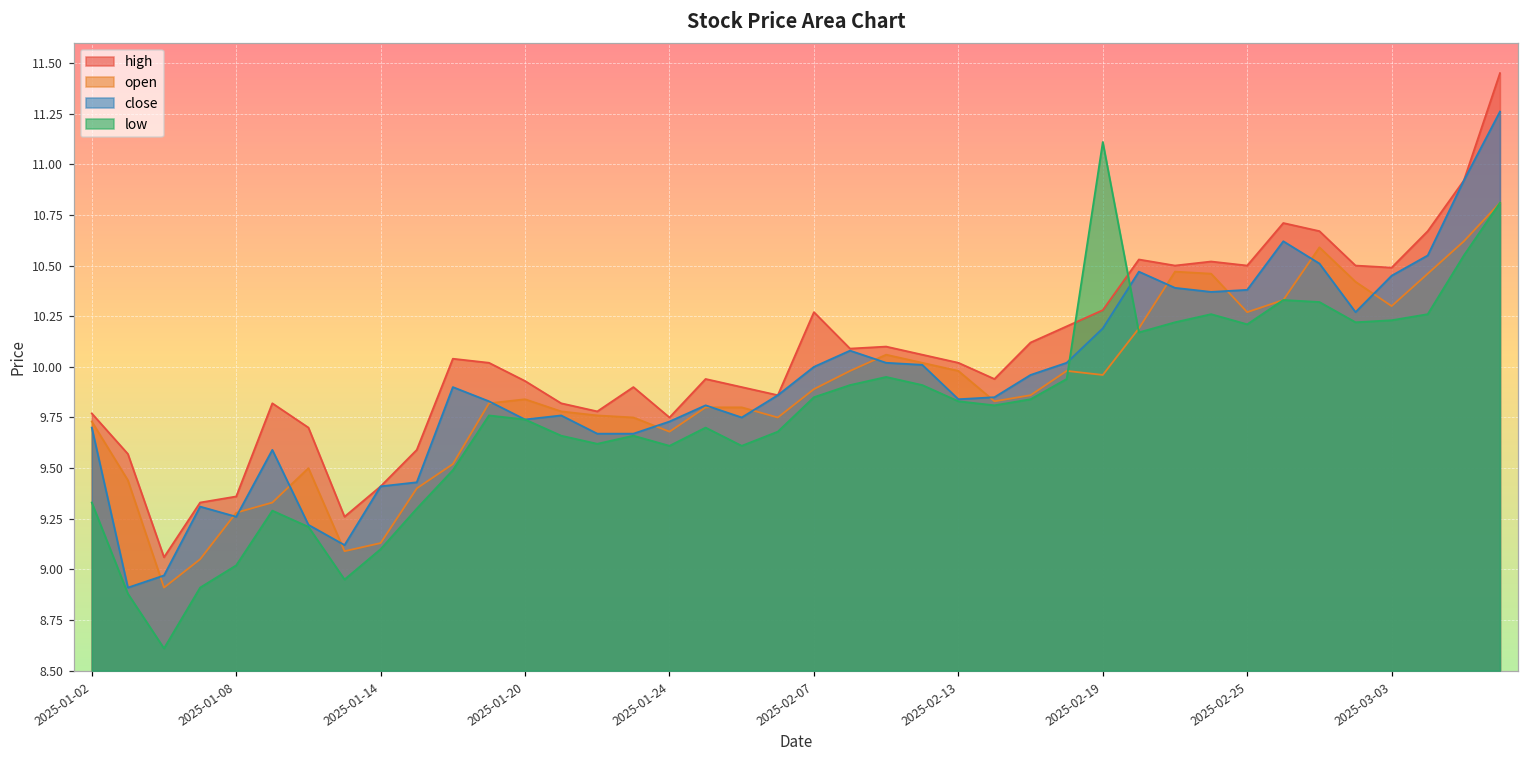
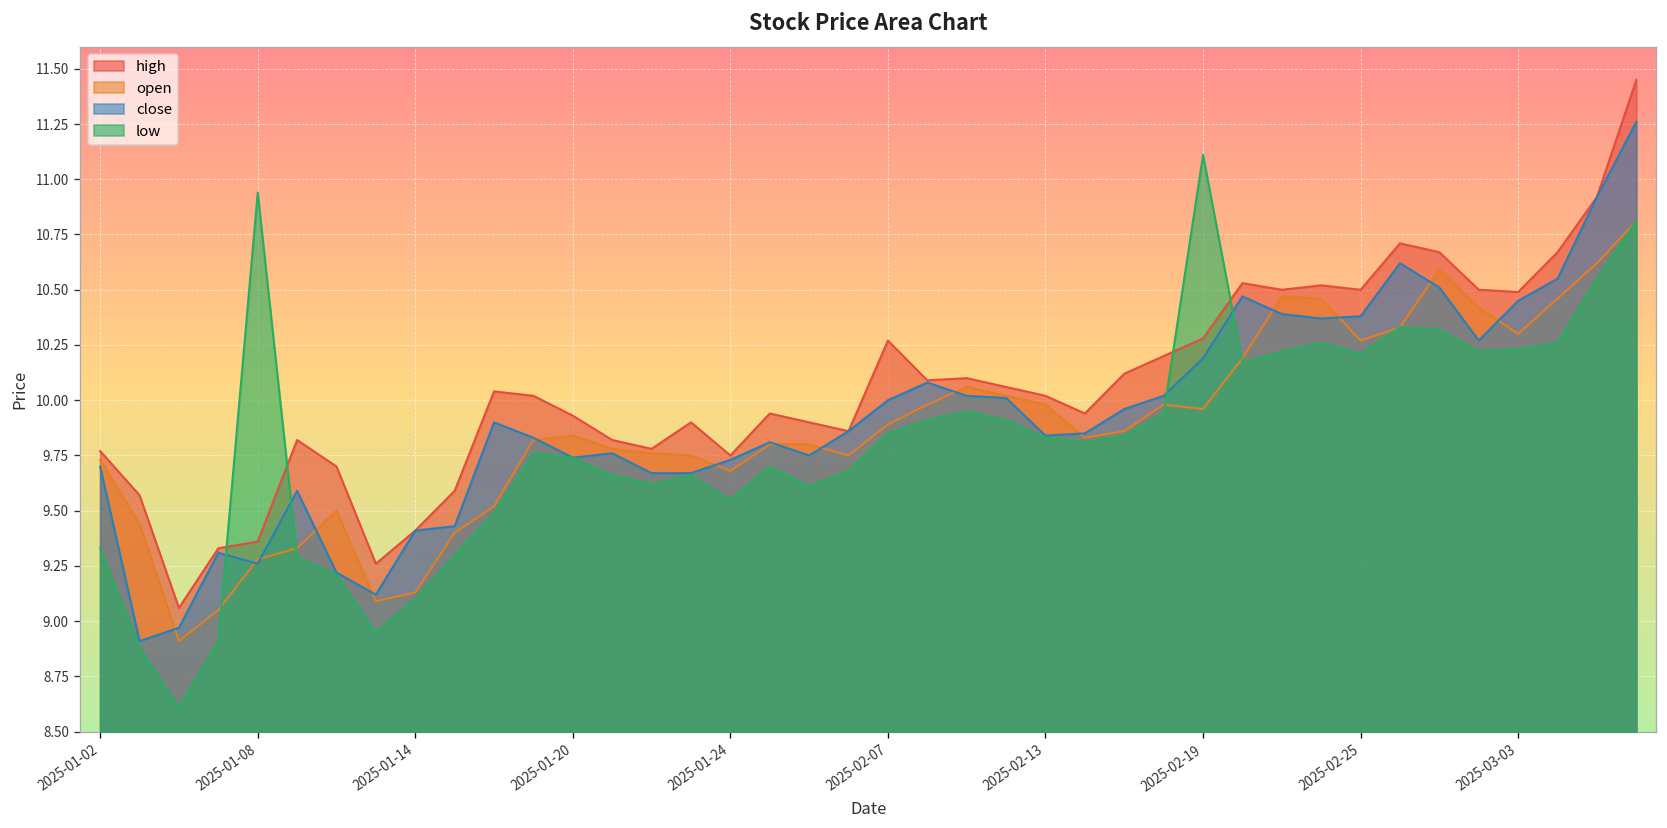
low, 2025-01-08: 9.02 -> 10.94
low, 2025-01-24: 9.61 -> 9.55
